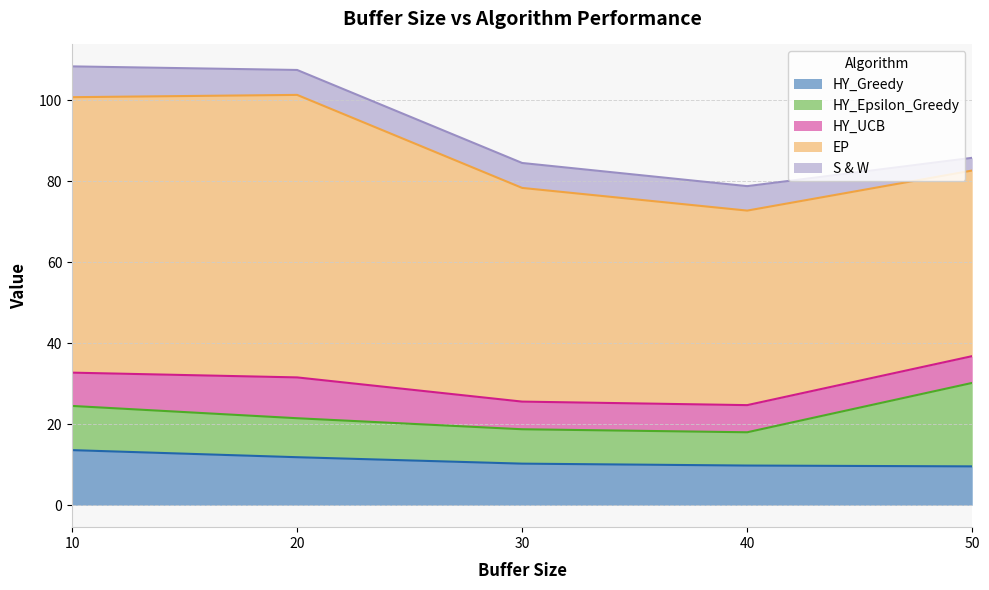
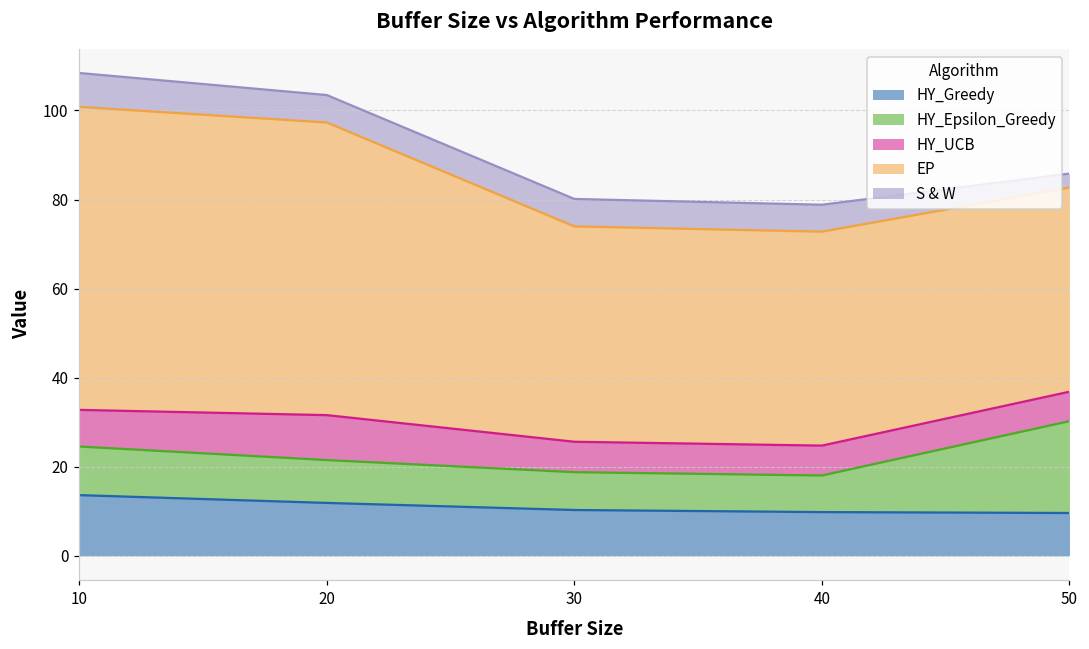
EP, 20: 70 -> 66
EP, 30: 53 -> 48
